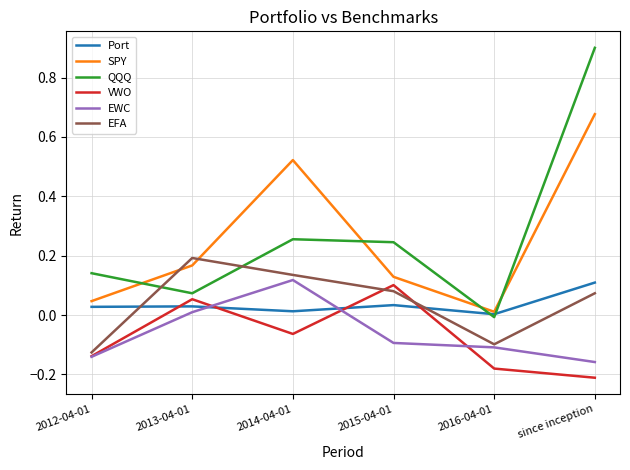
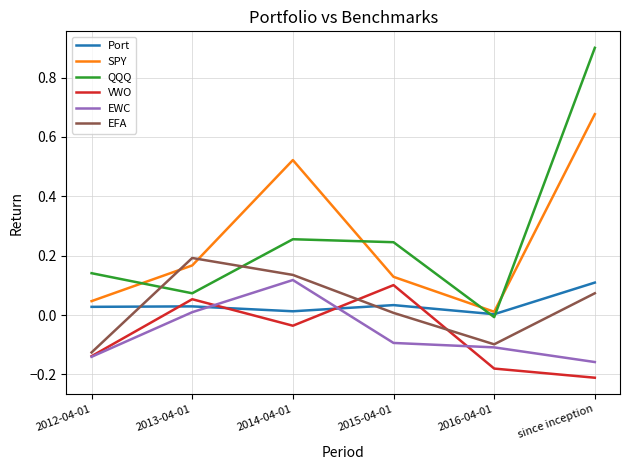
VWO, 2014-04-01: -0.06 -> -0.04
EFA, 2015-04-01: 0.08 -> 0.01
